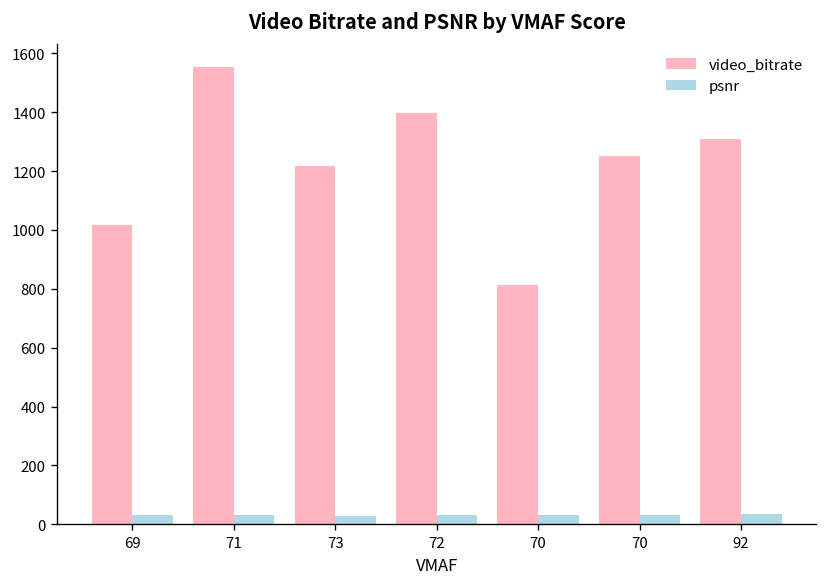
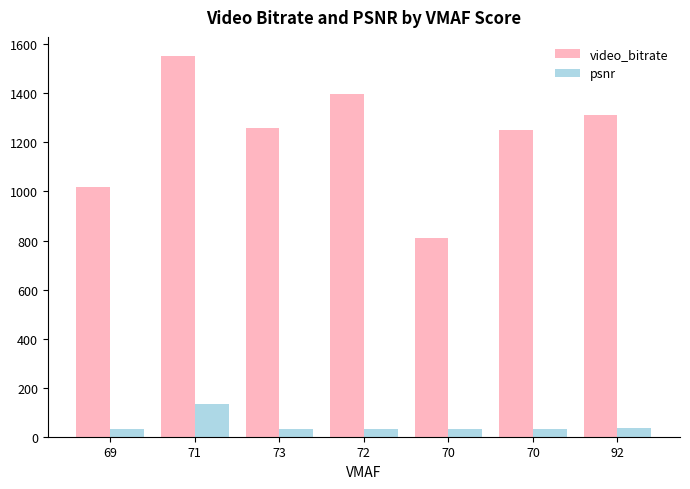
psnr, 71: 30 -> 130
video_bitrate, 73: 1220 -> 1260
